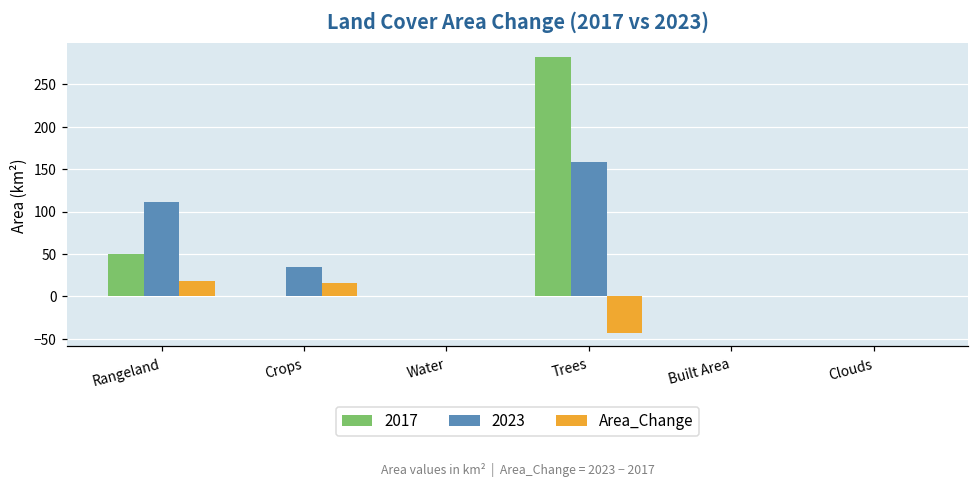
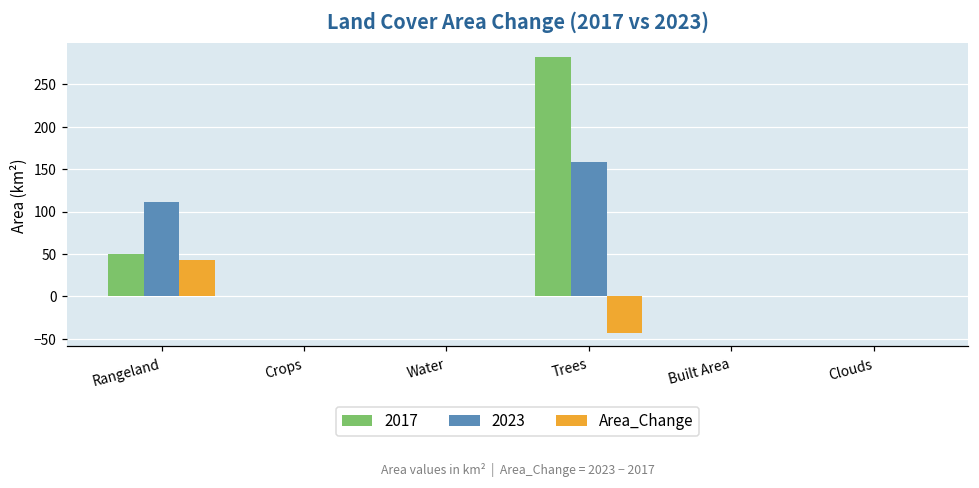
Area_Change, Rangeland: 20 -> 40
2023, Crops: 30 -> 0
Area_Change, Crops: 20 -> 0
